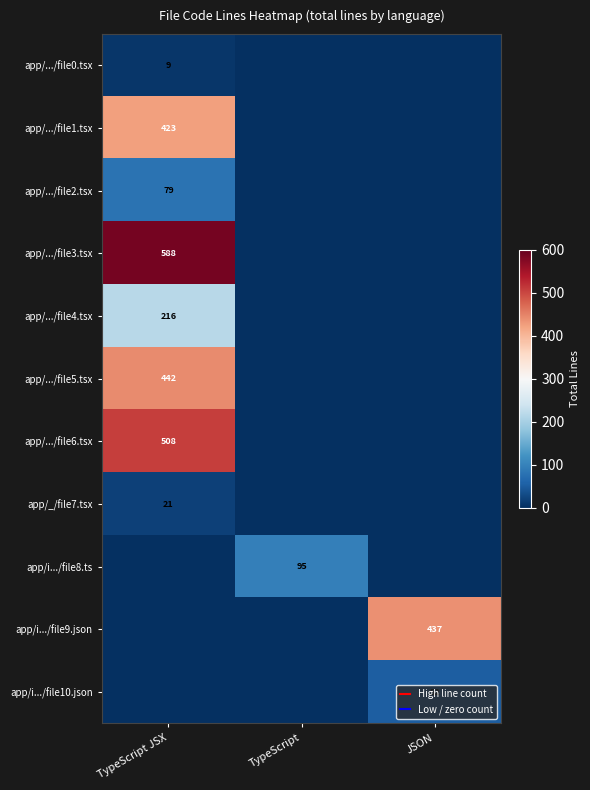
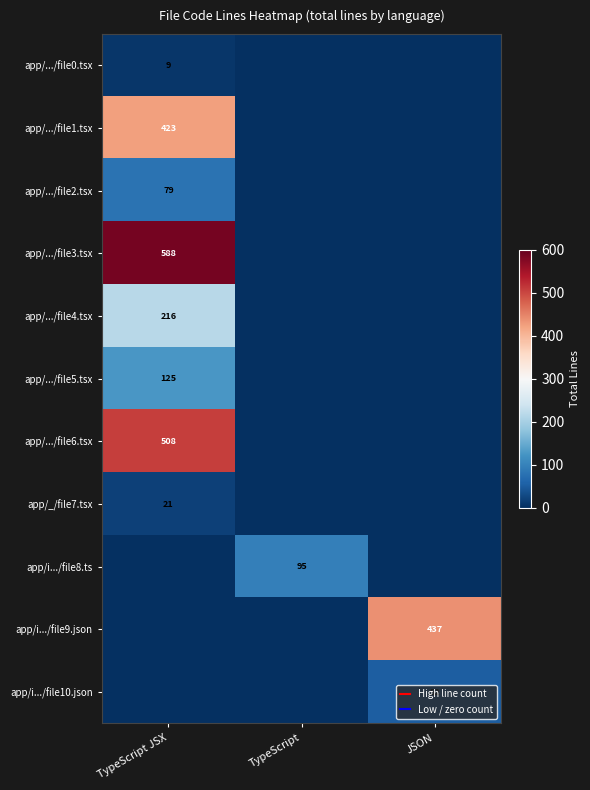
app/.../file5.tsx, TypeScript JSX: 442 -> 125
